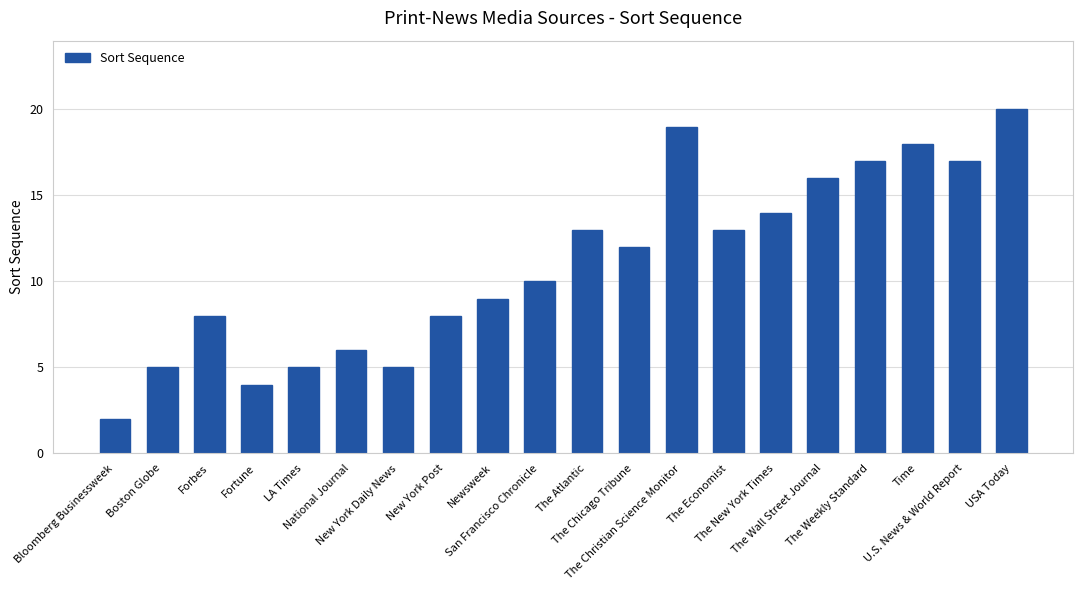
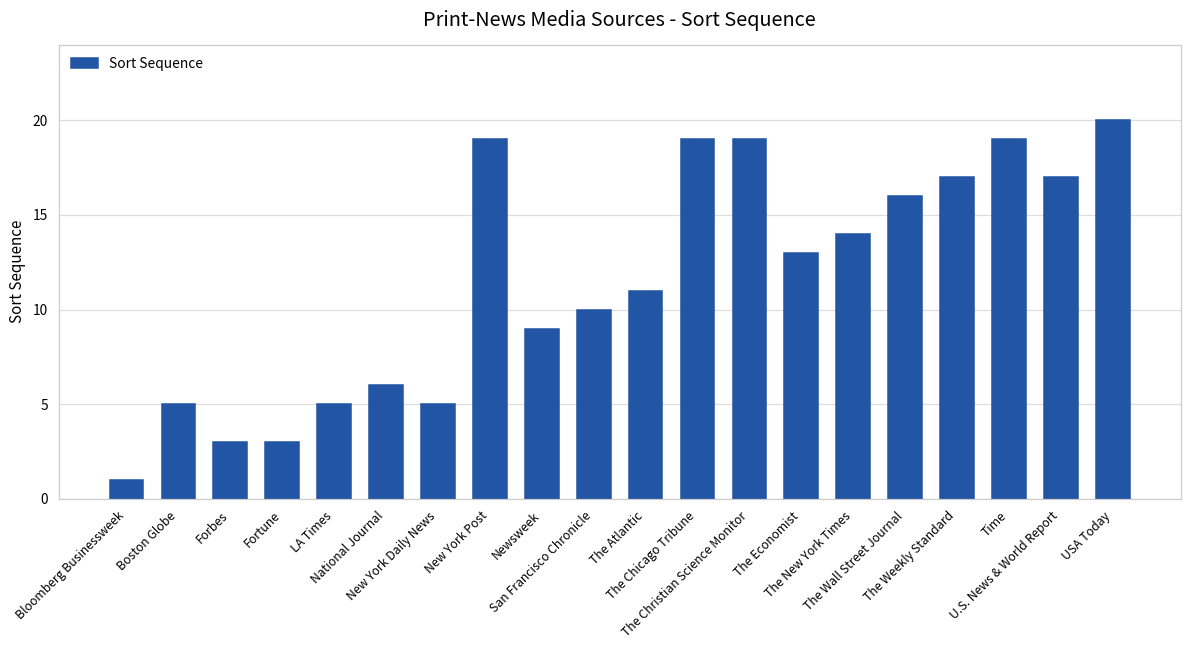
Bloomberg Businessweek: 2 -> 1
Forbes: 8 -> 3
Fortune: 4 -> 3
New York Post: 8 -> 19
The Atlantic: 13 -> 11
The Chicago Tribune: 12 -> 19
Time: 18 -> 19
